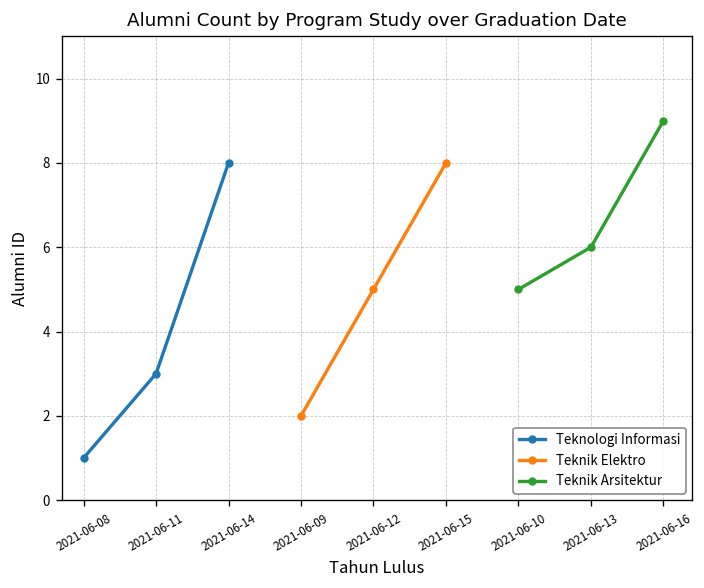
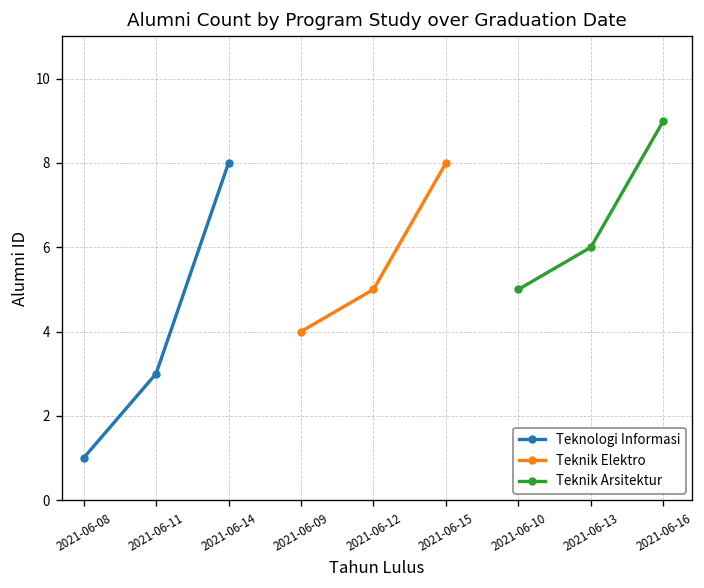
Teknik Elektro, 2021-06-09: 2 -> 4
